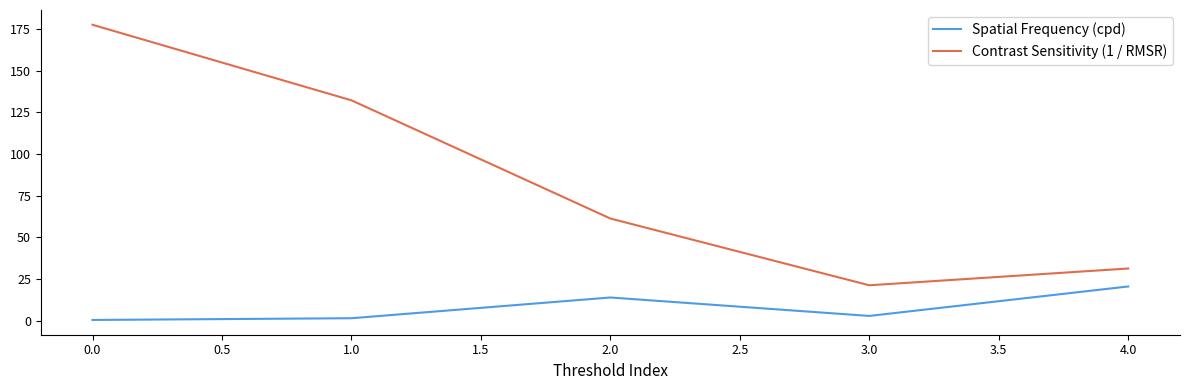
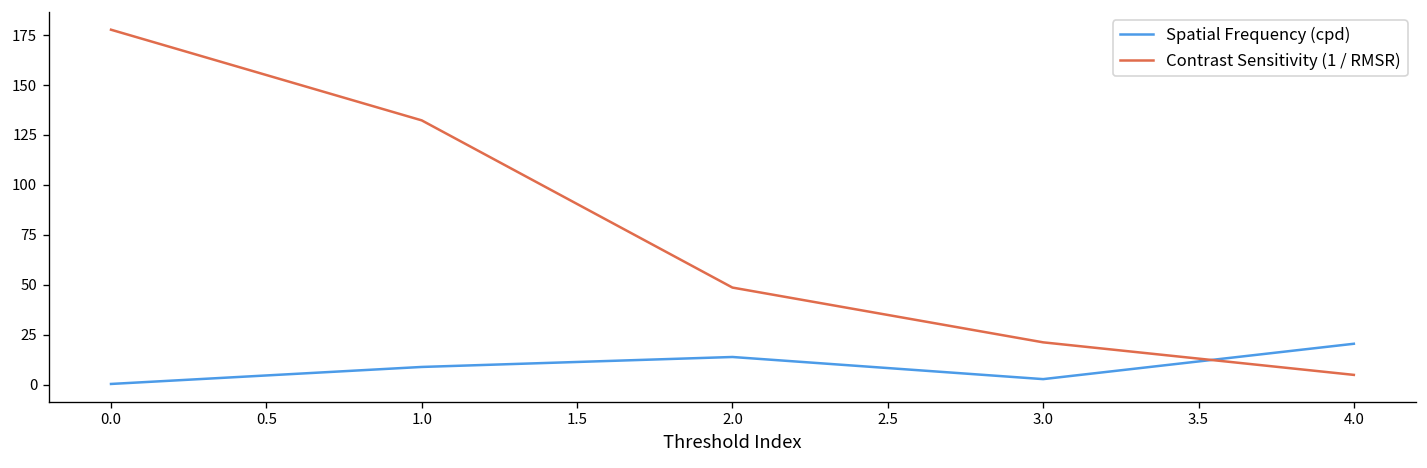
Spatial Frequency (cpd), 1.0: 2 -> 9
Contrast Sensitivity (1 / RMSR), 2.0: 61 -> 49
Contrast Sensitivity (1 / RMSR), 4.0: 31 -> 5
